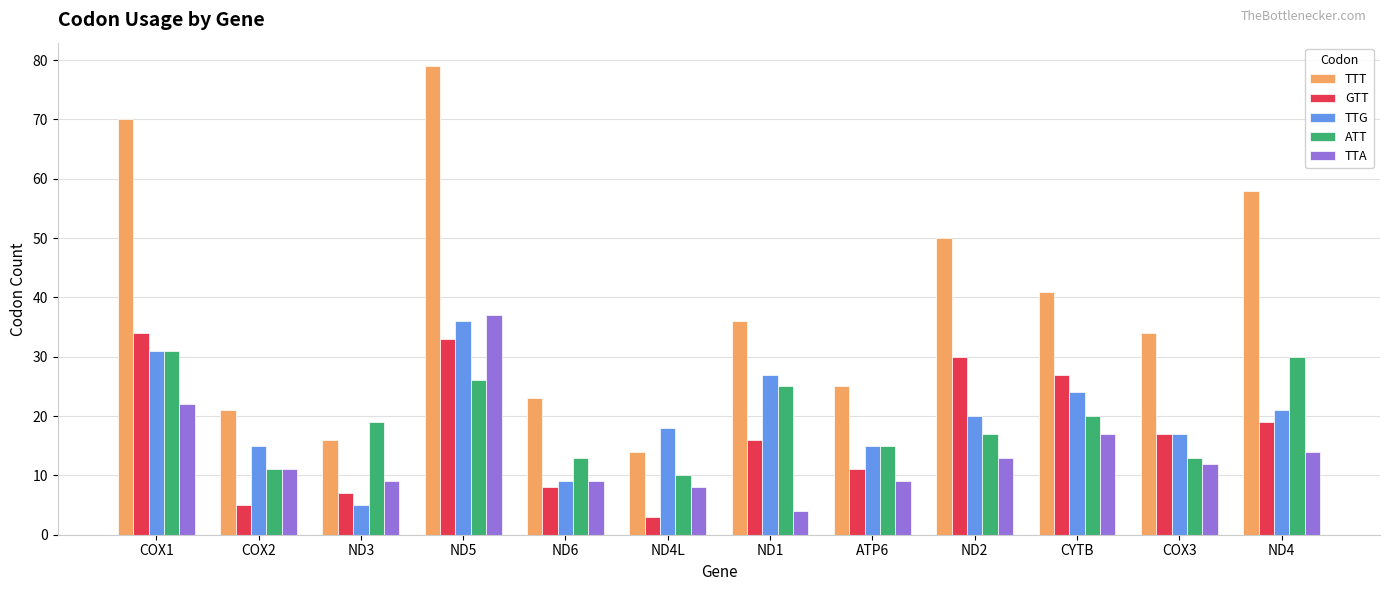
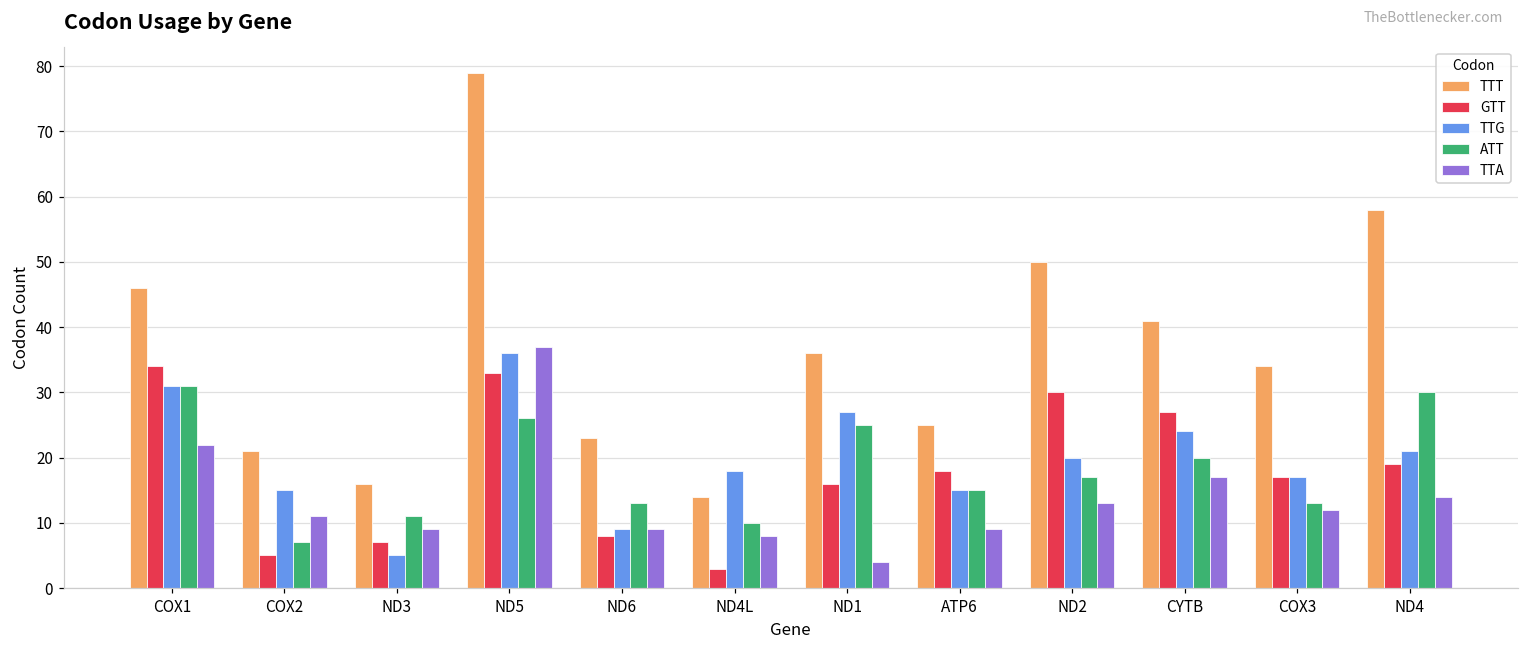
TTT, COX1: 70 -> 46
ATT, COX2: 11 -> 7
ATT, ND3: 19 -> 11
GTT, ATP6: 11 -> 18
